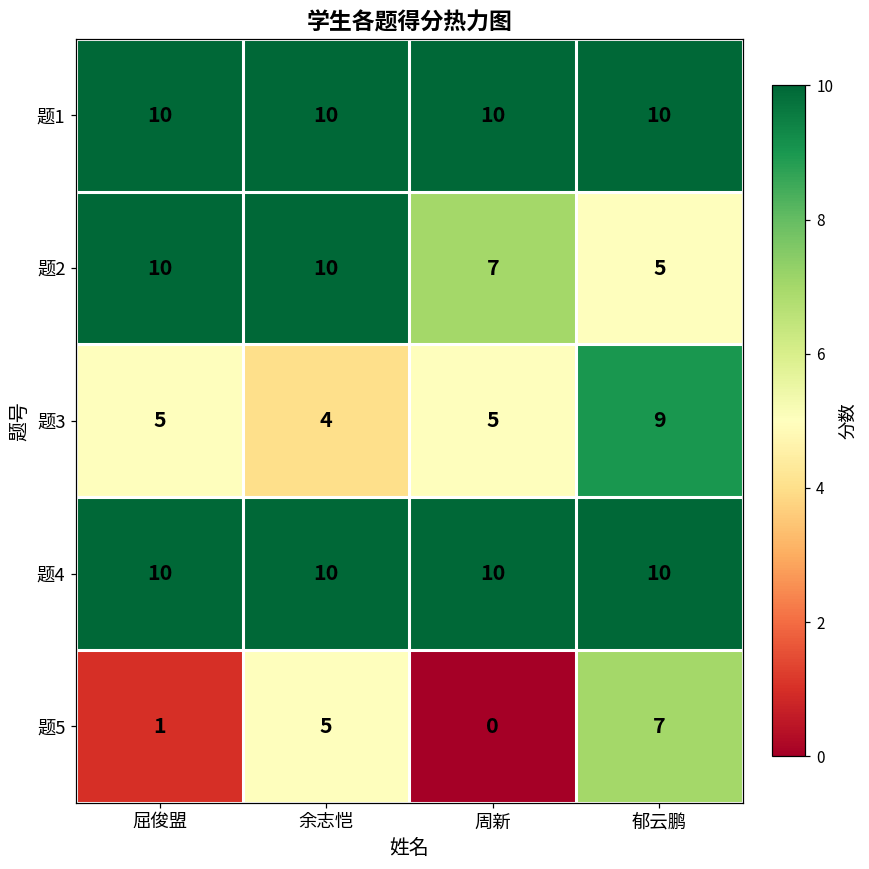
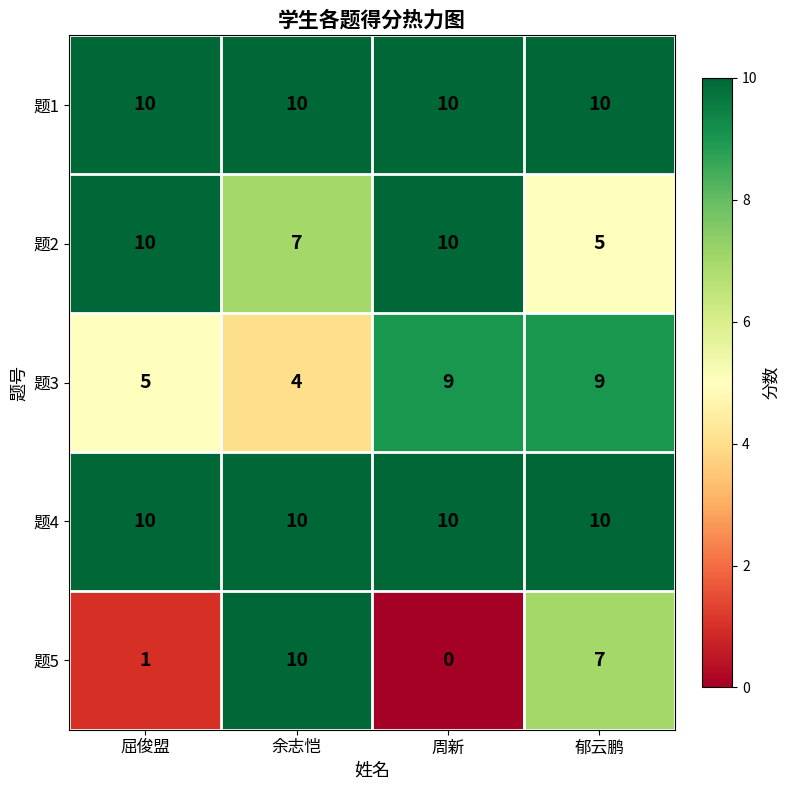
题2, 余志恺: 10 -> 7
题2, 周新: 7 -> 10
题3, 周新: 5 -> 9
题5, 余志恺: 5 -> 10
